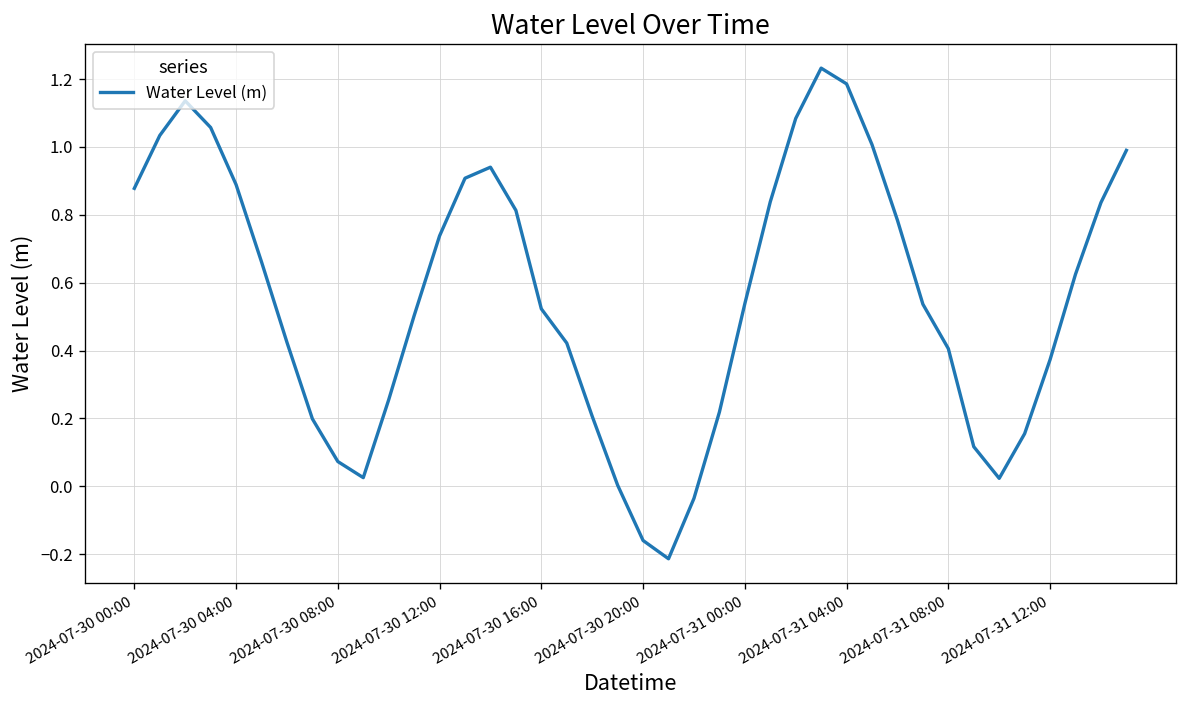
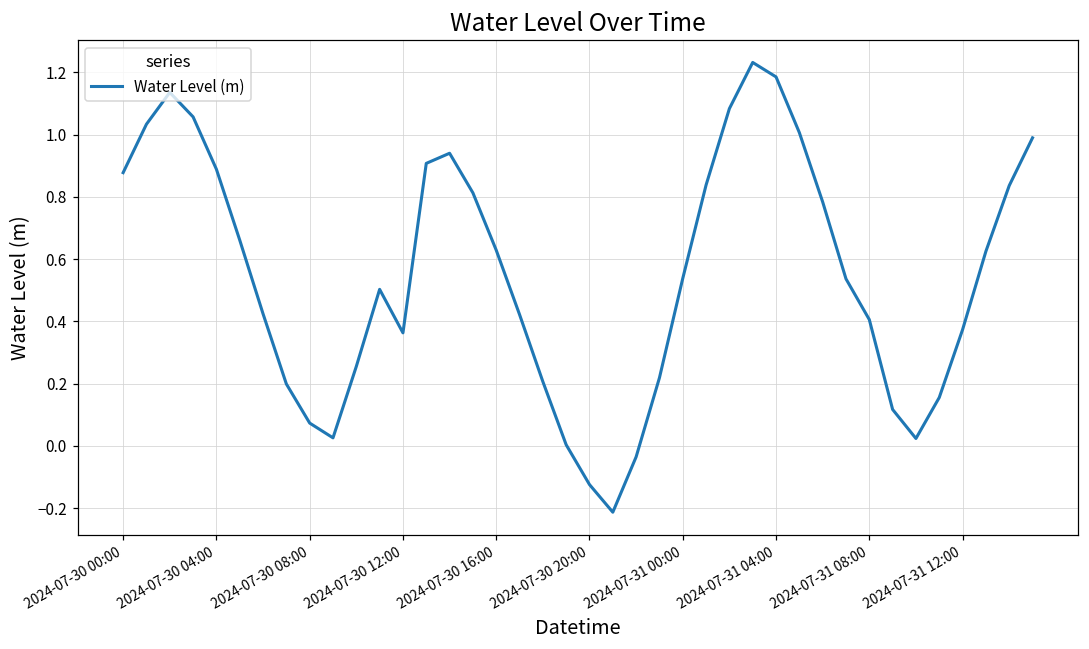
2024-07-30 12:00: 0.74 -> 0.36
2024-07-30 16:00: 0.52 -> 0.63
2024-07-30 20:00: -0.16 -> -0.12
